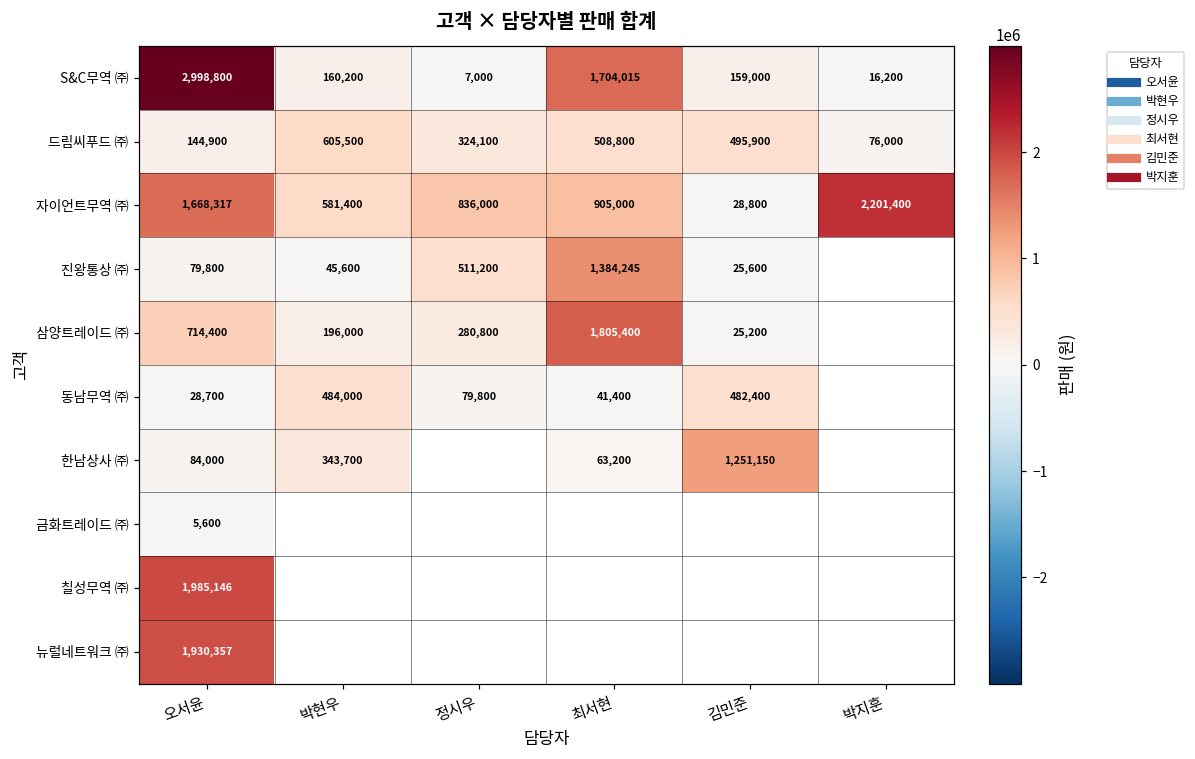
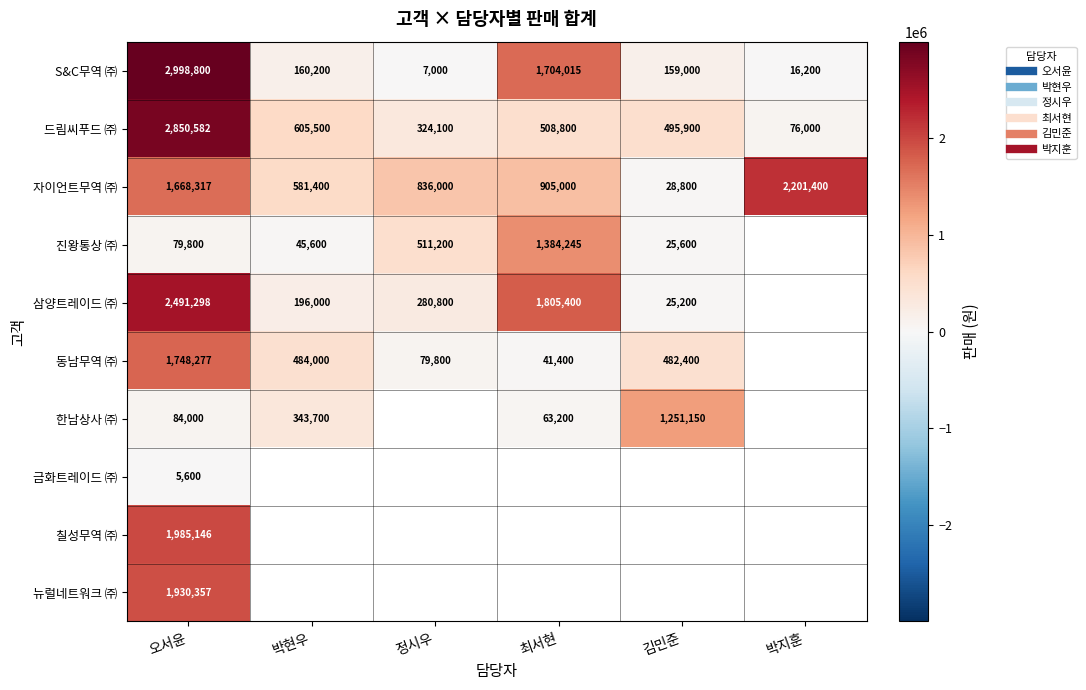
드림씨푸드 ㈜, 오서윤: 144,900 -> 2,850,582
삼양트레이드 ㈜, 오서윤: 714,400 -> 2,491,298
동남무역 ㈜, 오서윤: 28,700 -> 1,748,277
